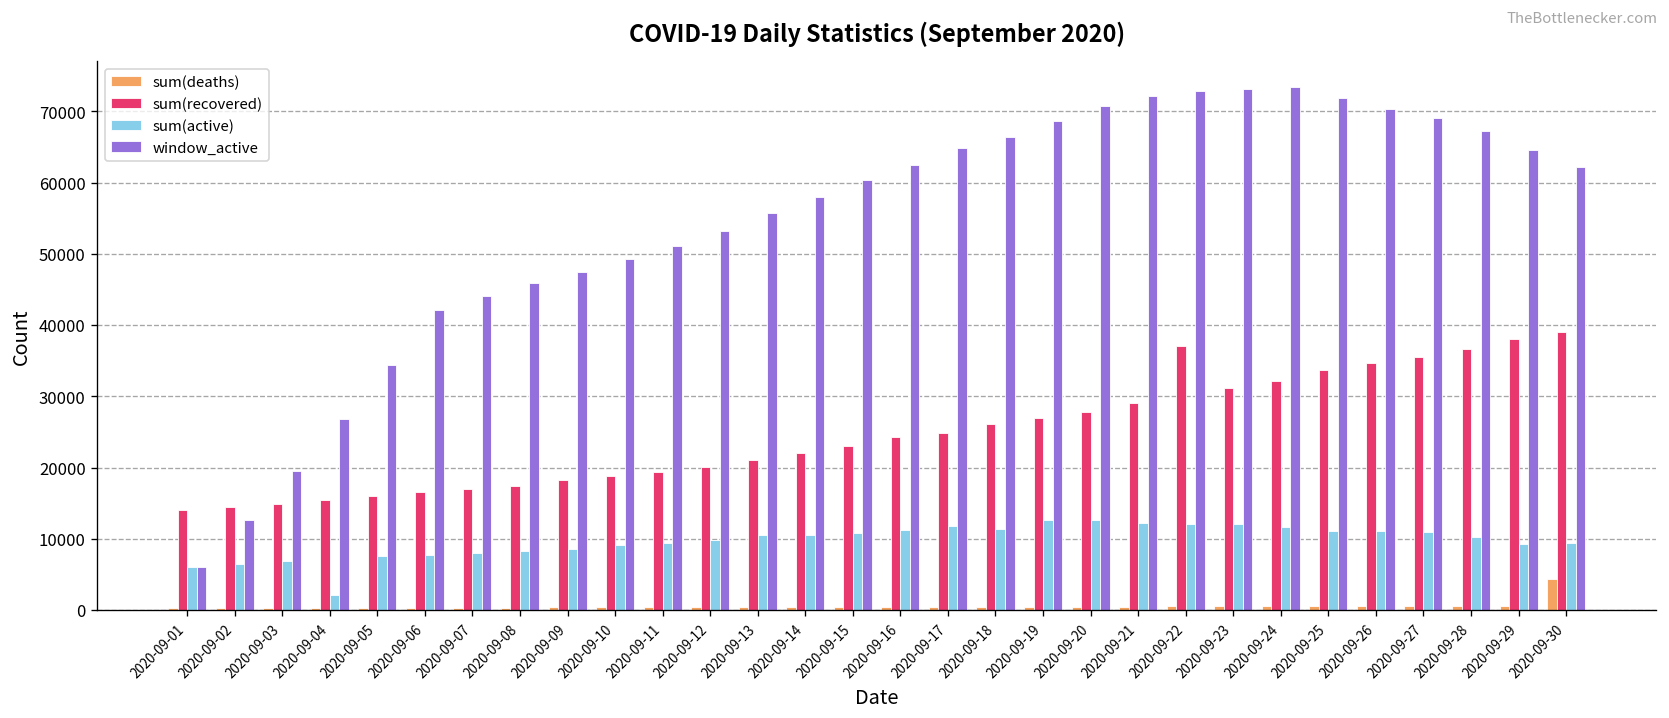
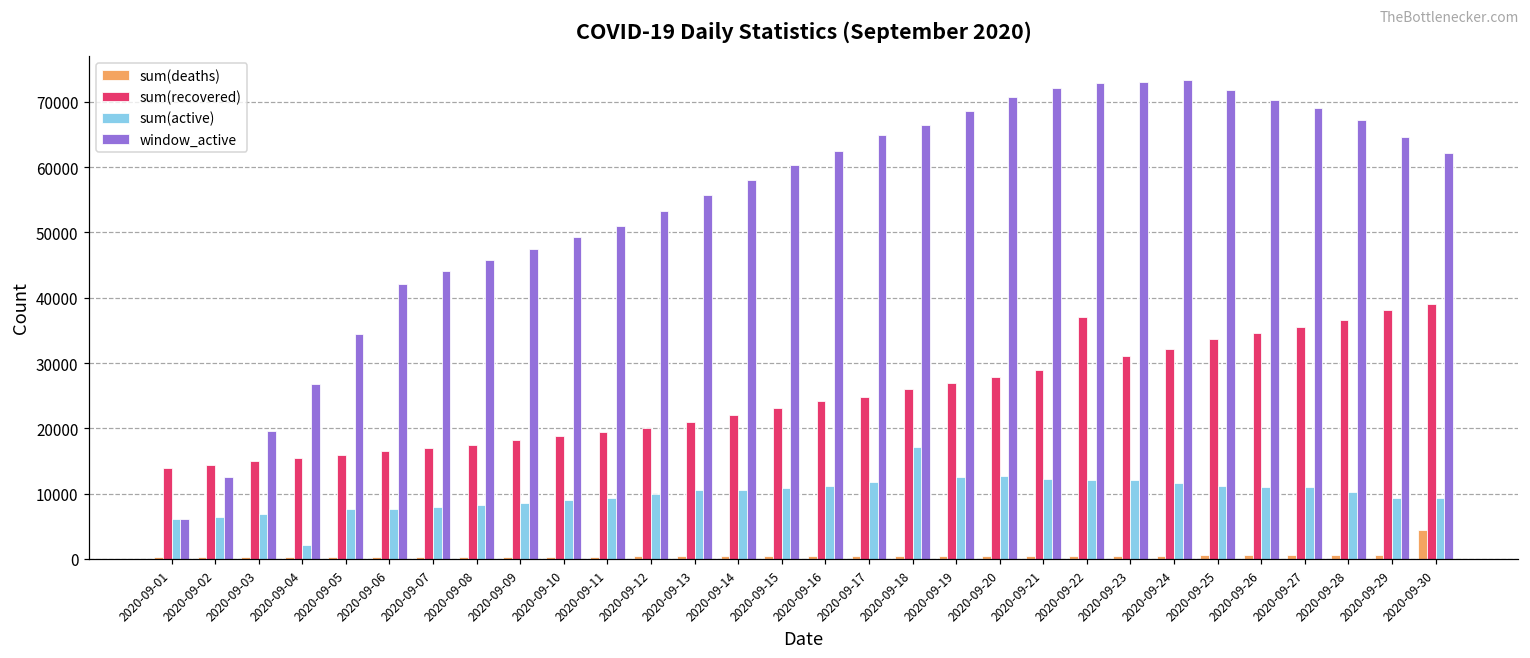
sum(active), 2020-09-18: 11000 -> 17000
